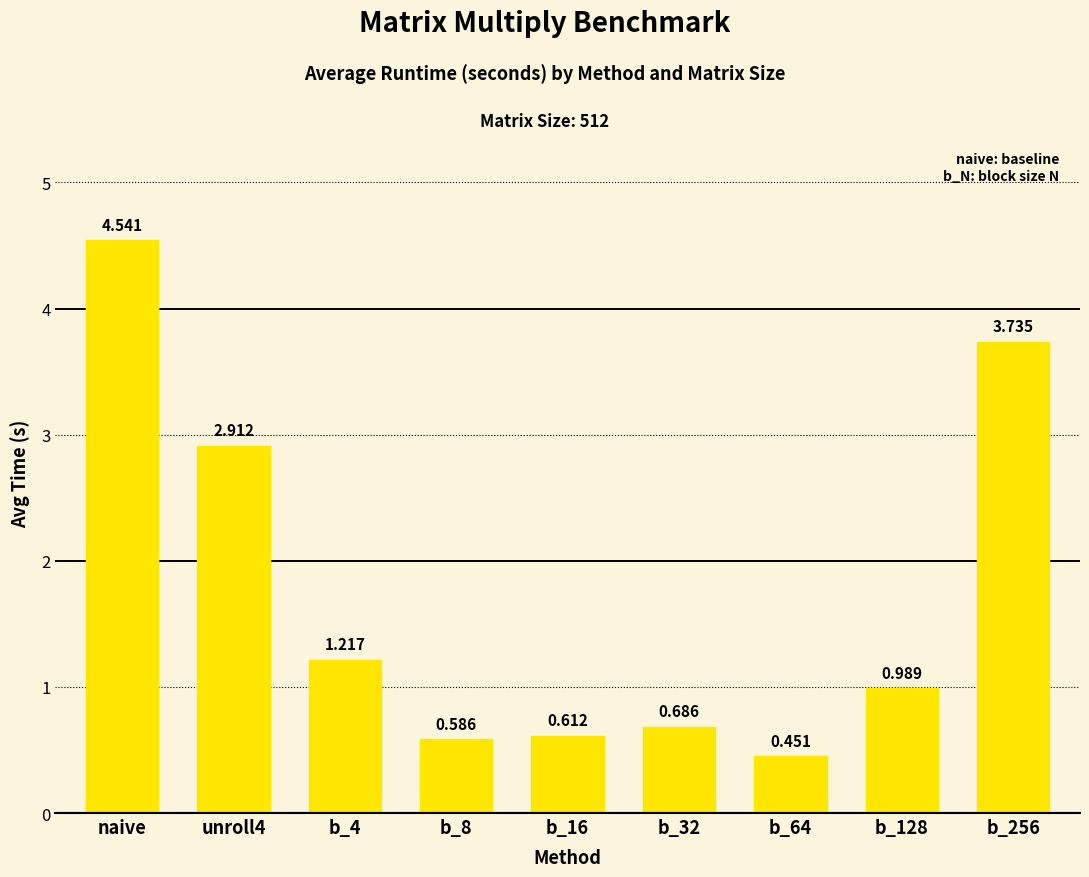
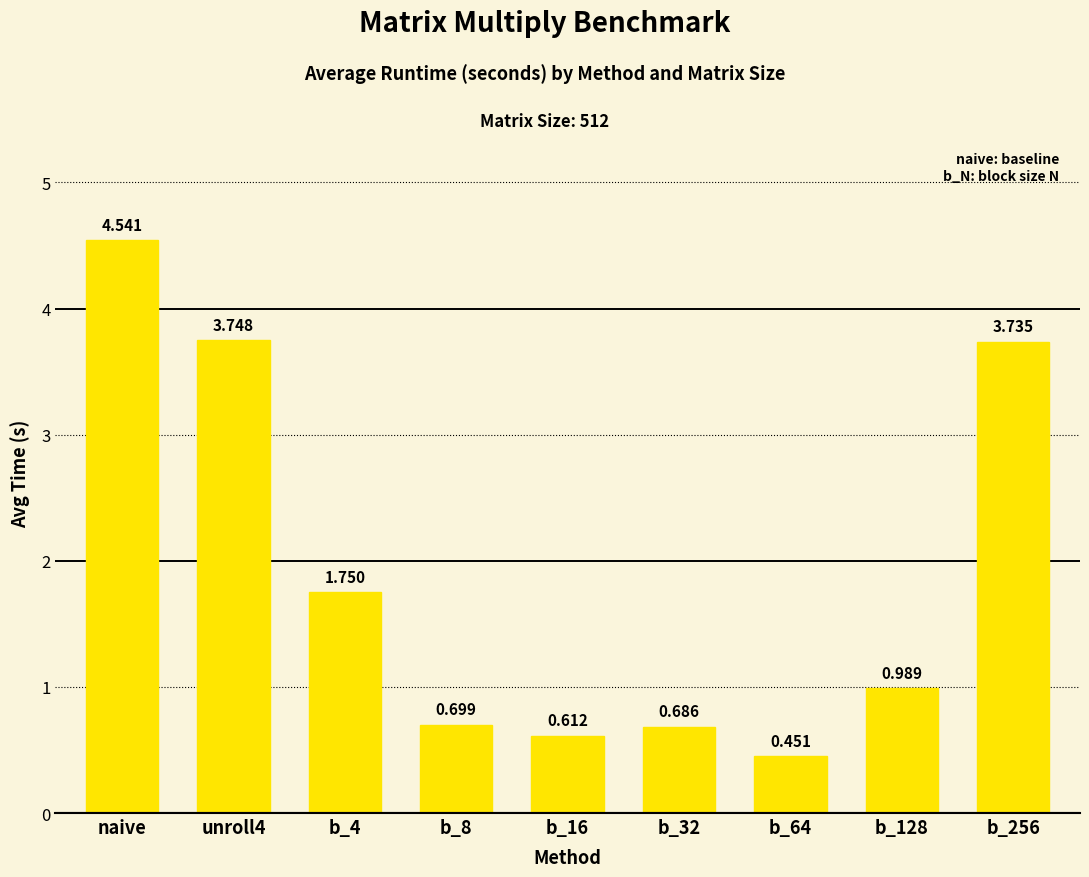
unroll4: 2.912 -> 3.748
b_4: 1.217 -> 1.750
b_8: 0.586 -> 0.699
